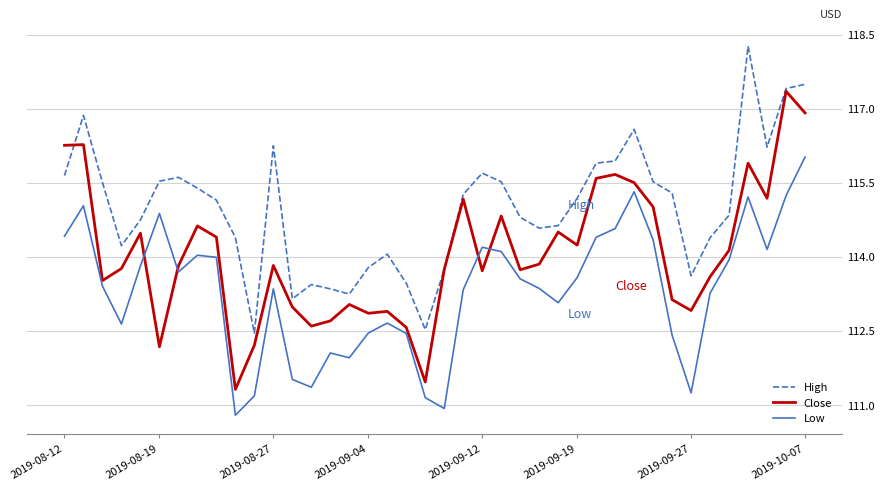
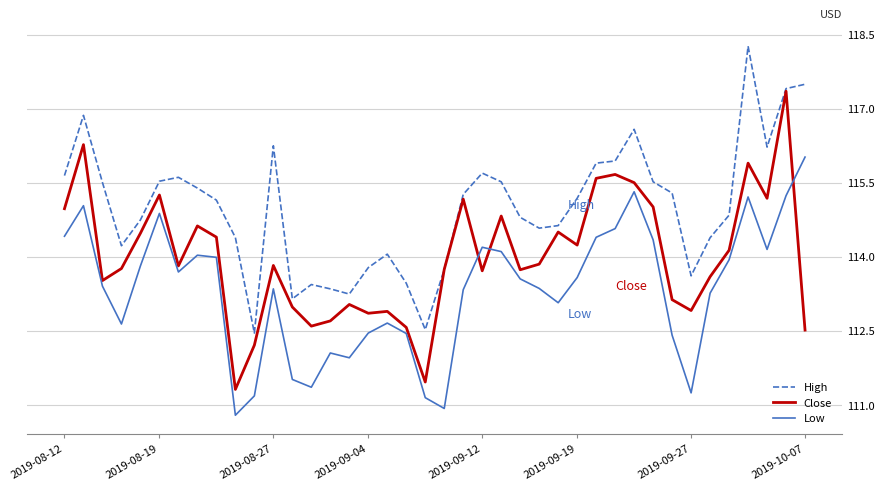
Close, 2019-08-12: 116.3 -> 115.0
Close, 2019-08-19: 112.2 -> 115.3
Close, 2019-10-07: 116.9 -> 112.5
